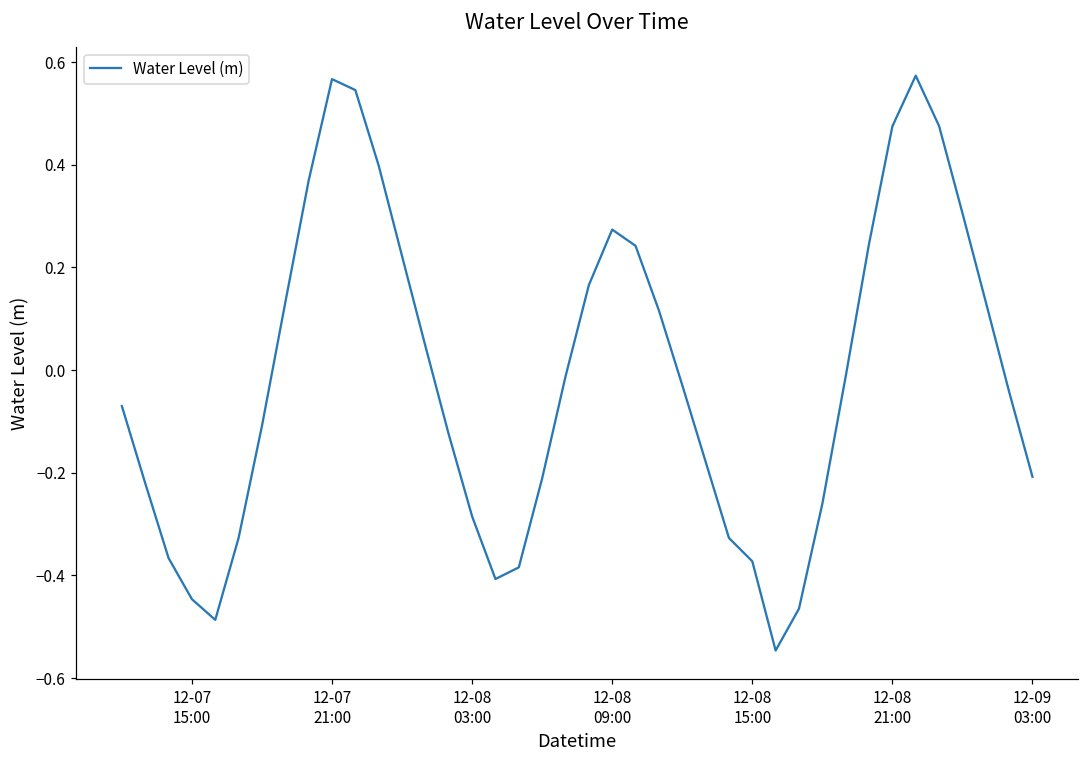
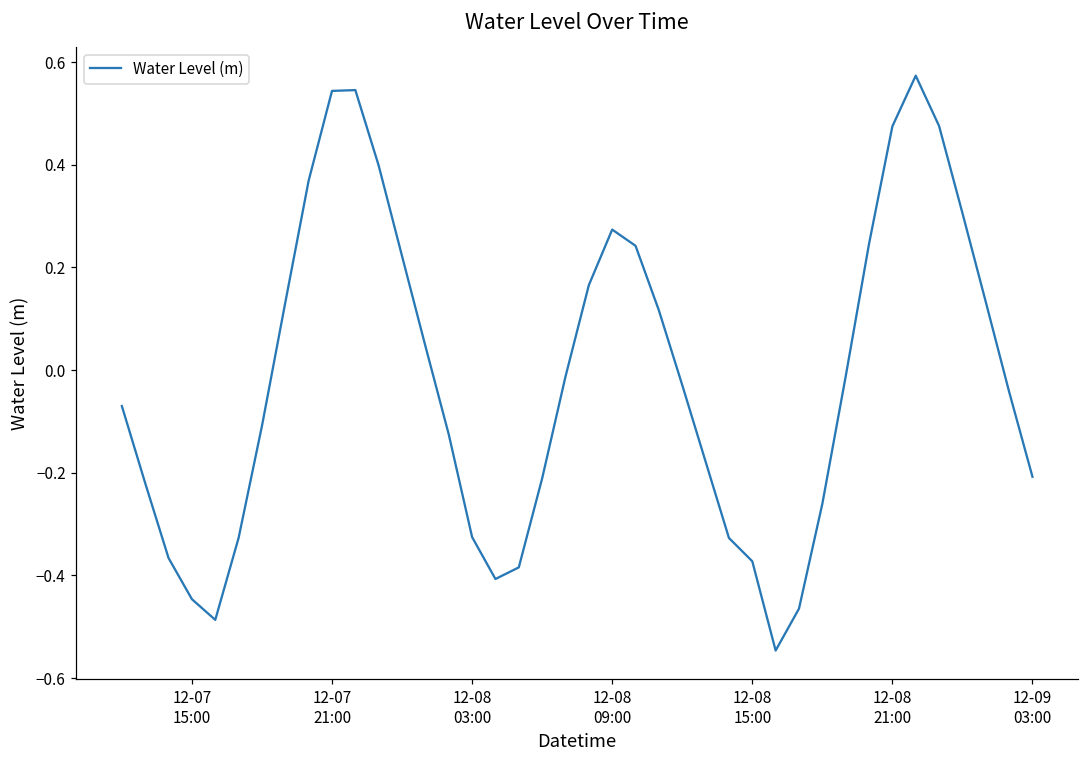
12-07 21:00: 0.57 -> 0.54
12-08 03:00: -0.28 -> -0.33
